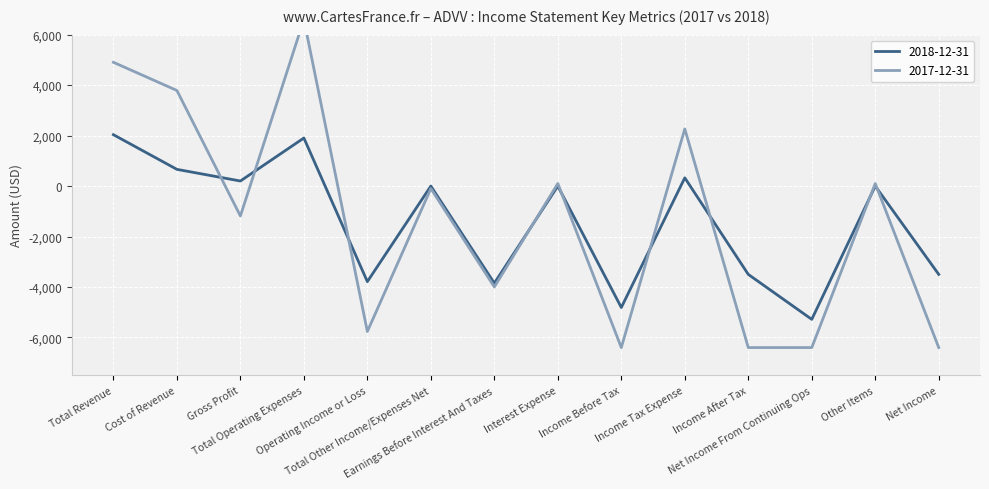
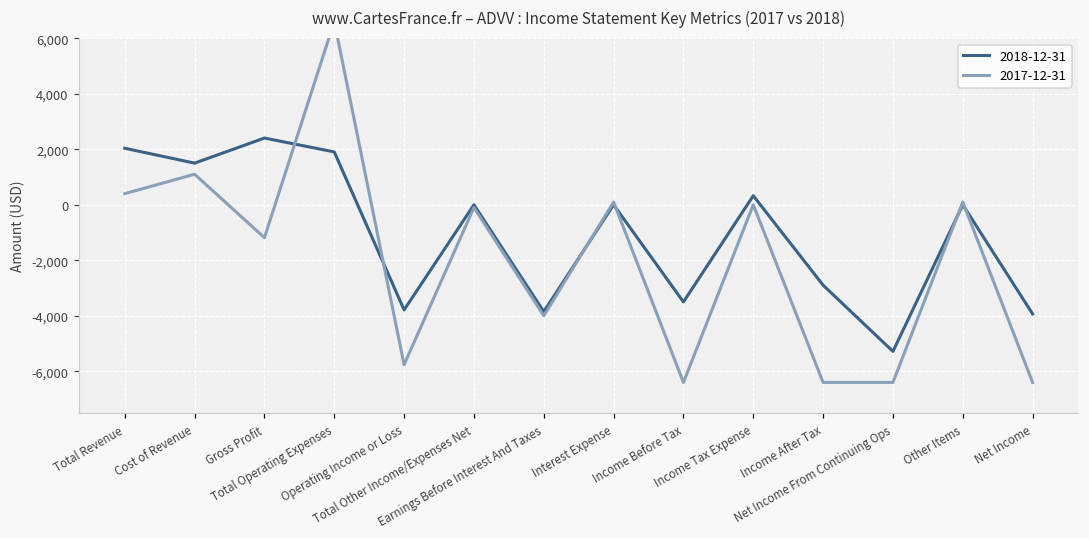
2017-12-31, Total Revenue: 4,900 -> 400
2018-12-31, Cost of Revenue: 700 -> 1,500
2017-12-31, Cost of Revenue: 3,800 -> 1,100
2018-12-31, Gross Profit: 200 -> 2,400
2018-12-31, Income Before Tax: -4,800 -> -3,500
2017-12-31, Income Tax Expense: 2,300 -> 0
2018-12-31, Income After Tax: -3,500 -> -2,900
2018-12-31, Net Income: -3,500 -> -3,900
